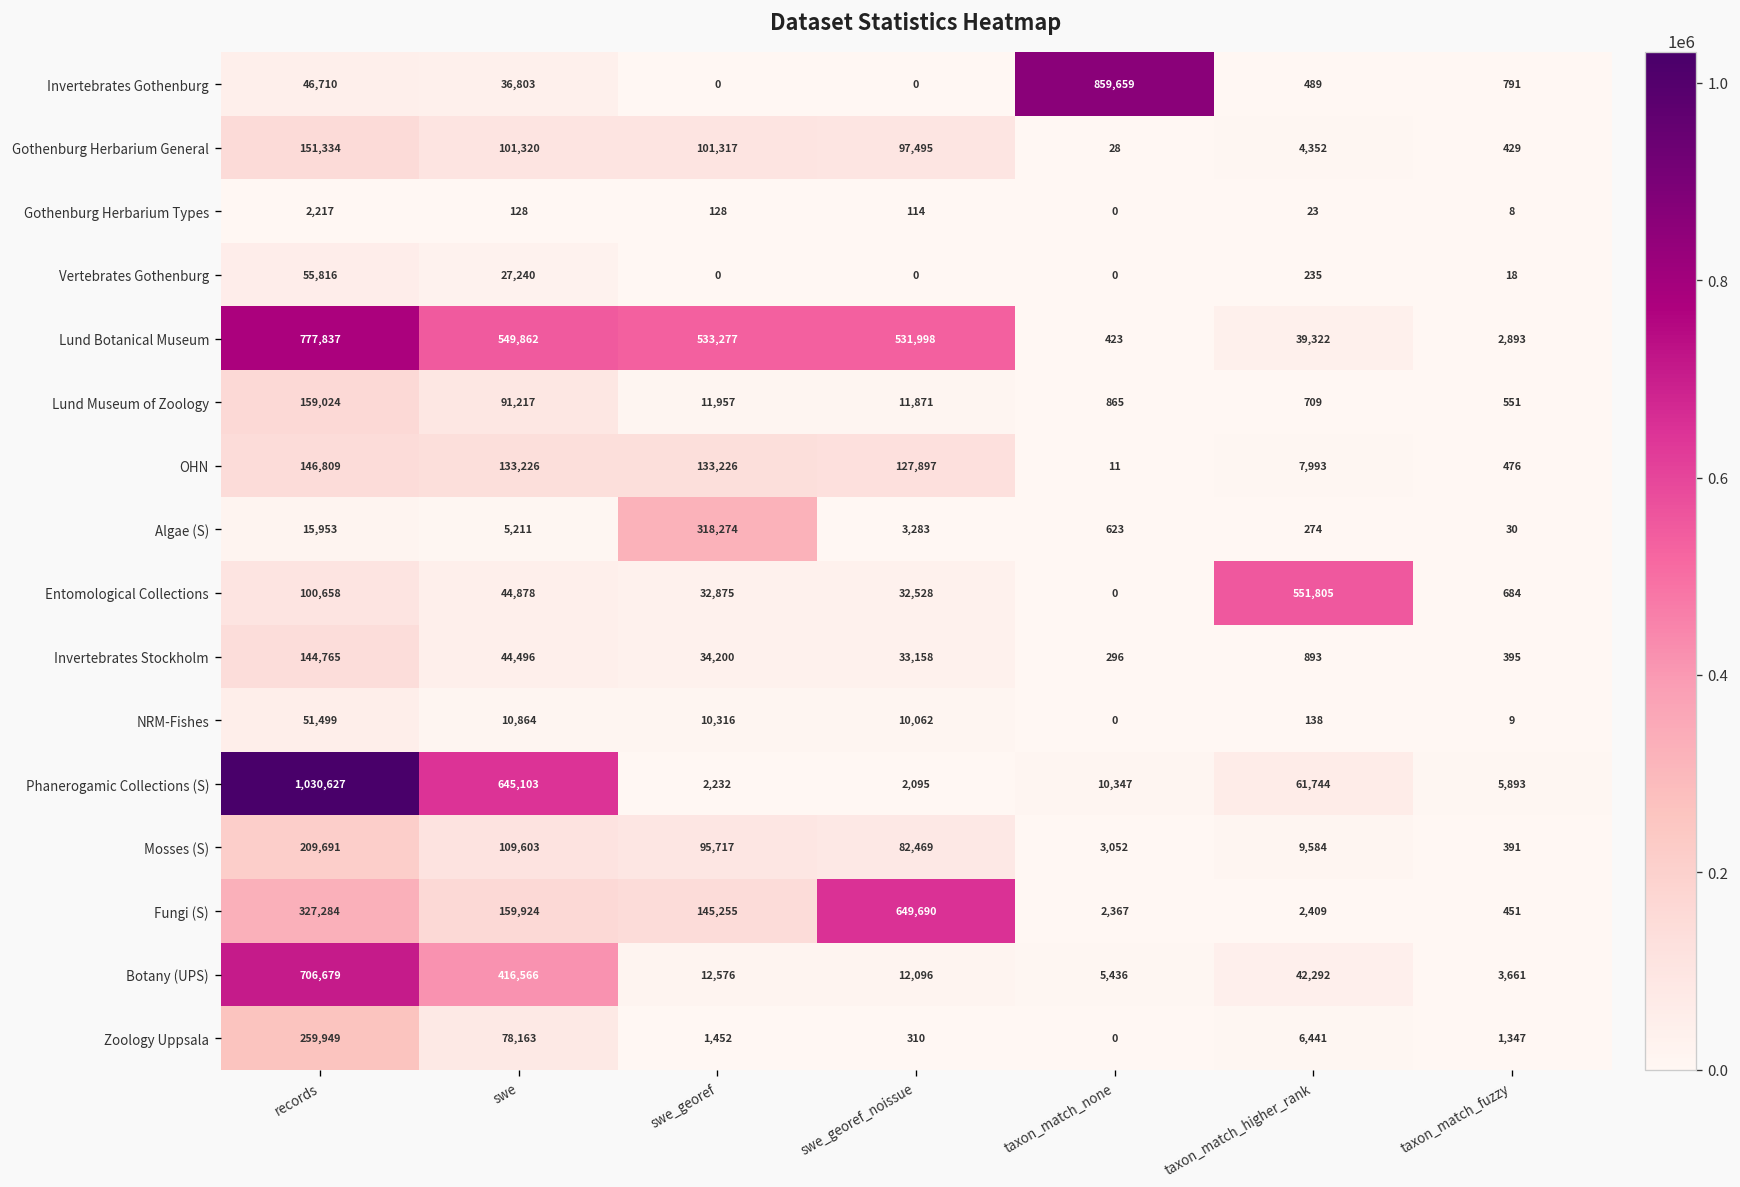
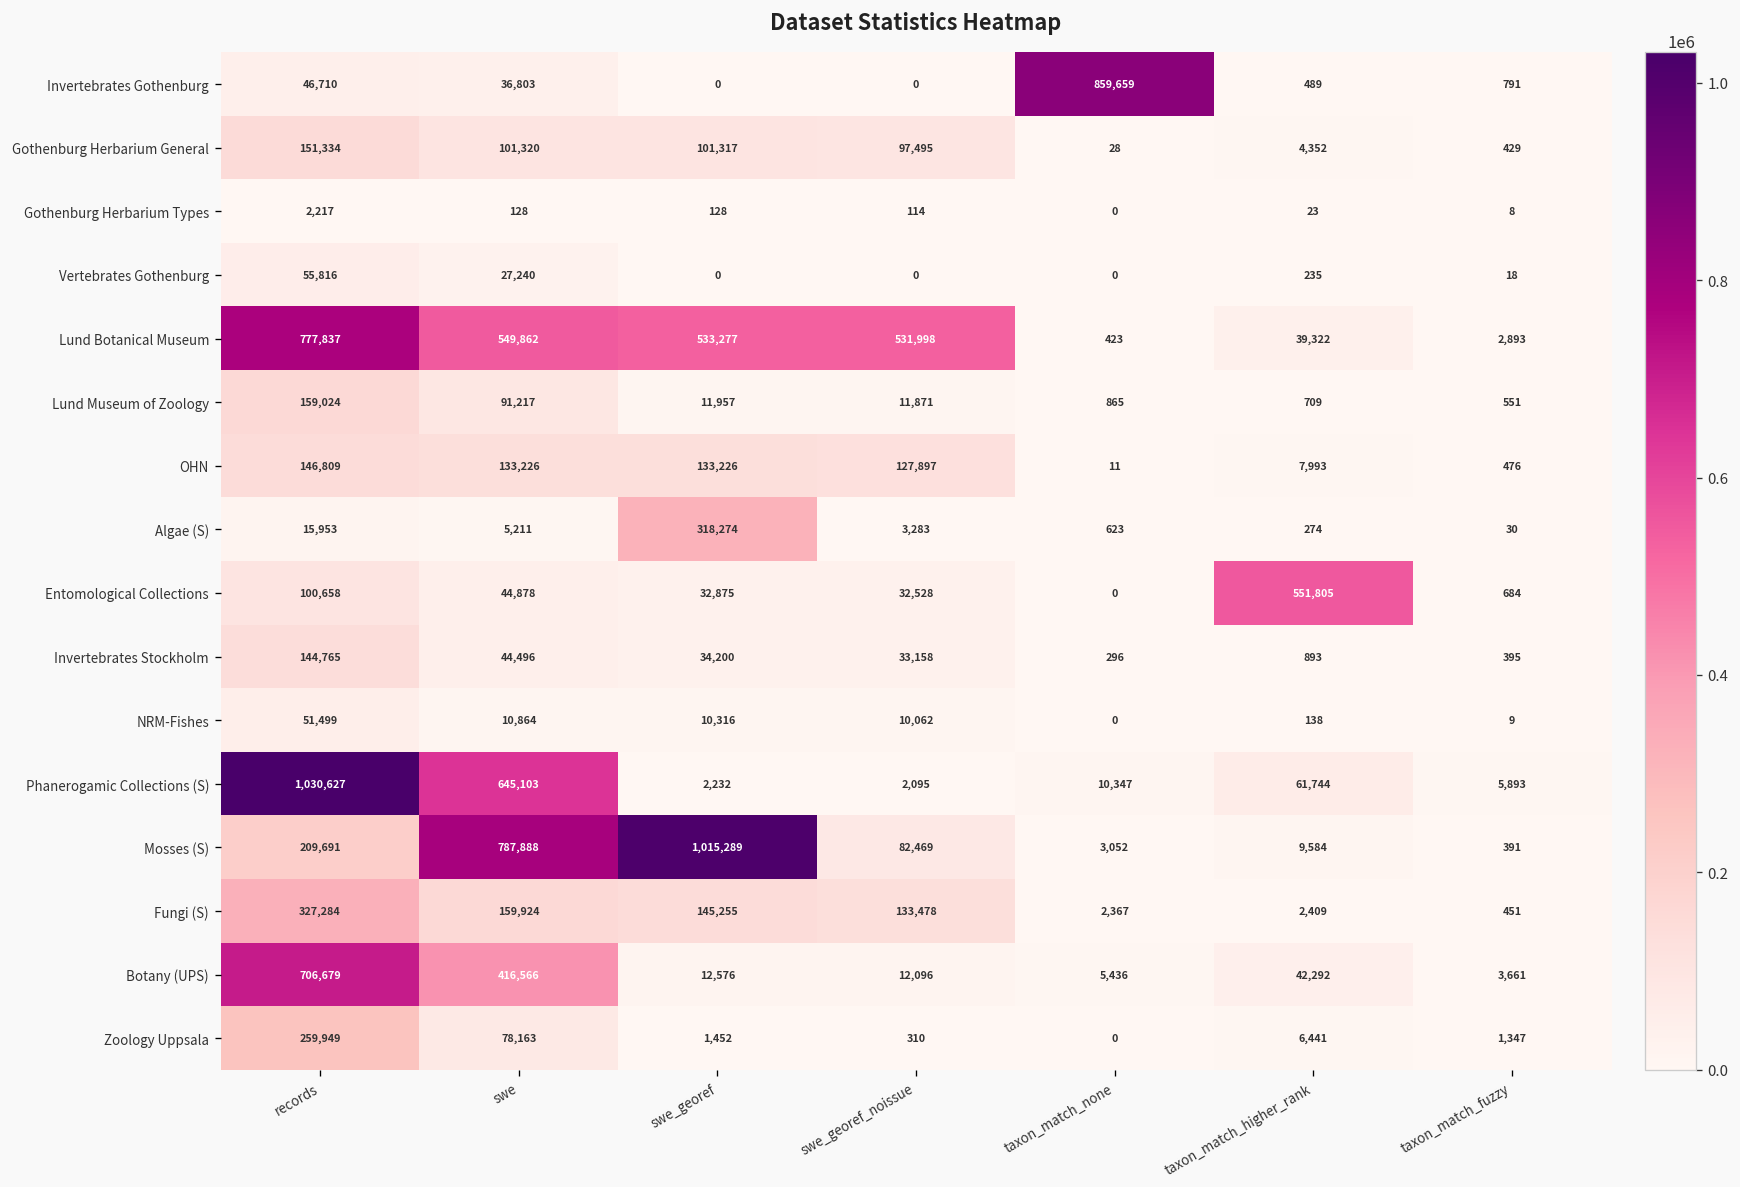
Mosses (S), swe: 109,603 -> 787,888
Mosses (S), swe_georef: 95,717 -> 1,015,289
Fungi (S), swe_georef_noissue: 649,690 -> 133,478
